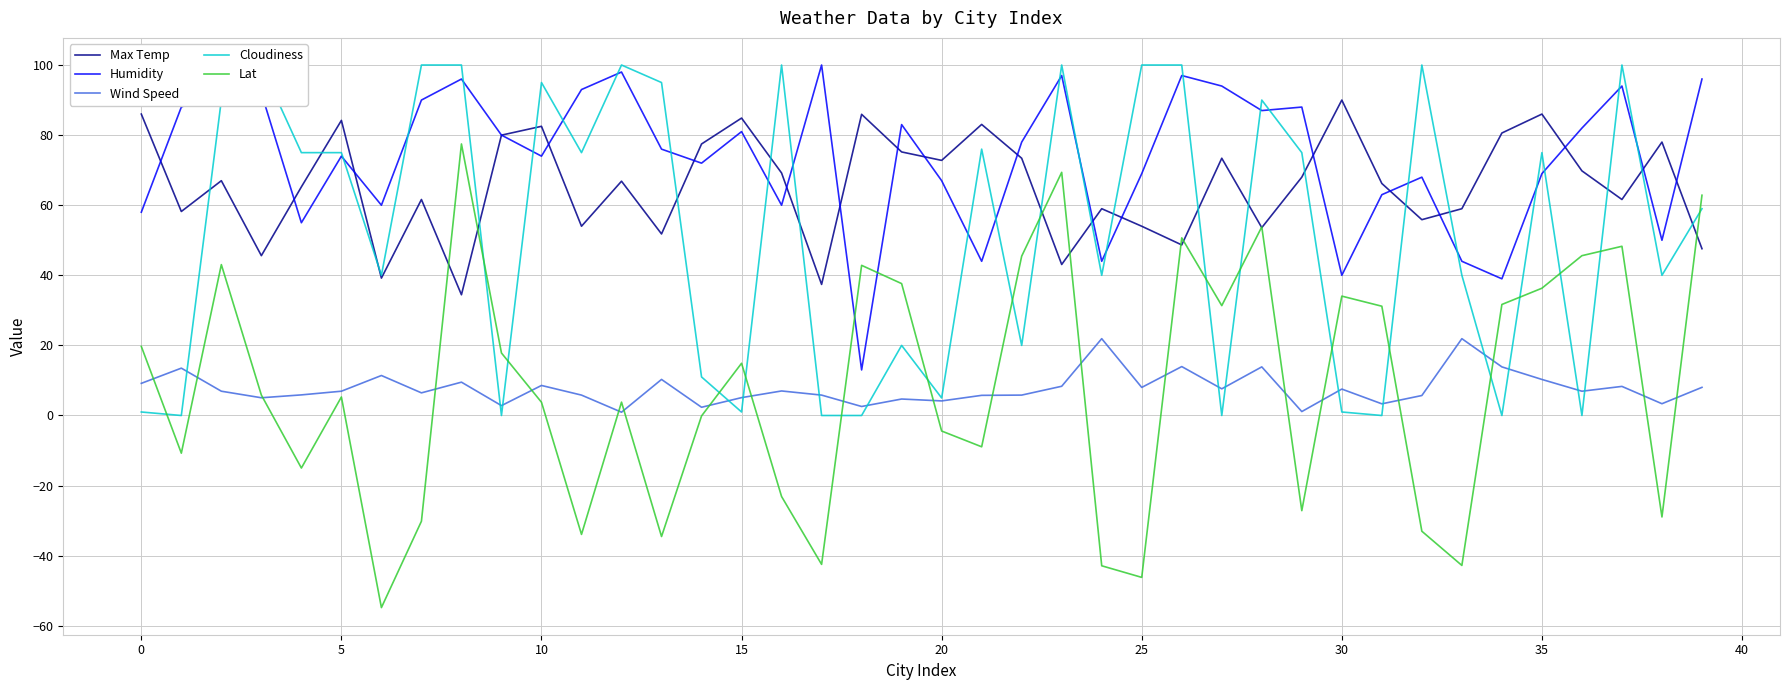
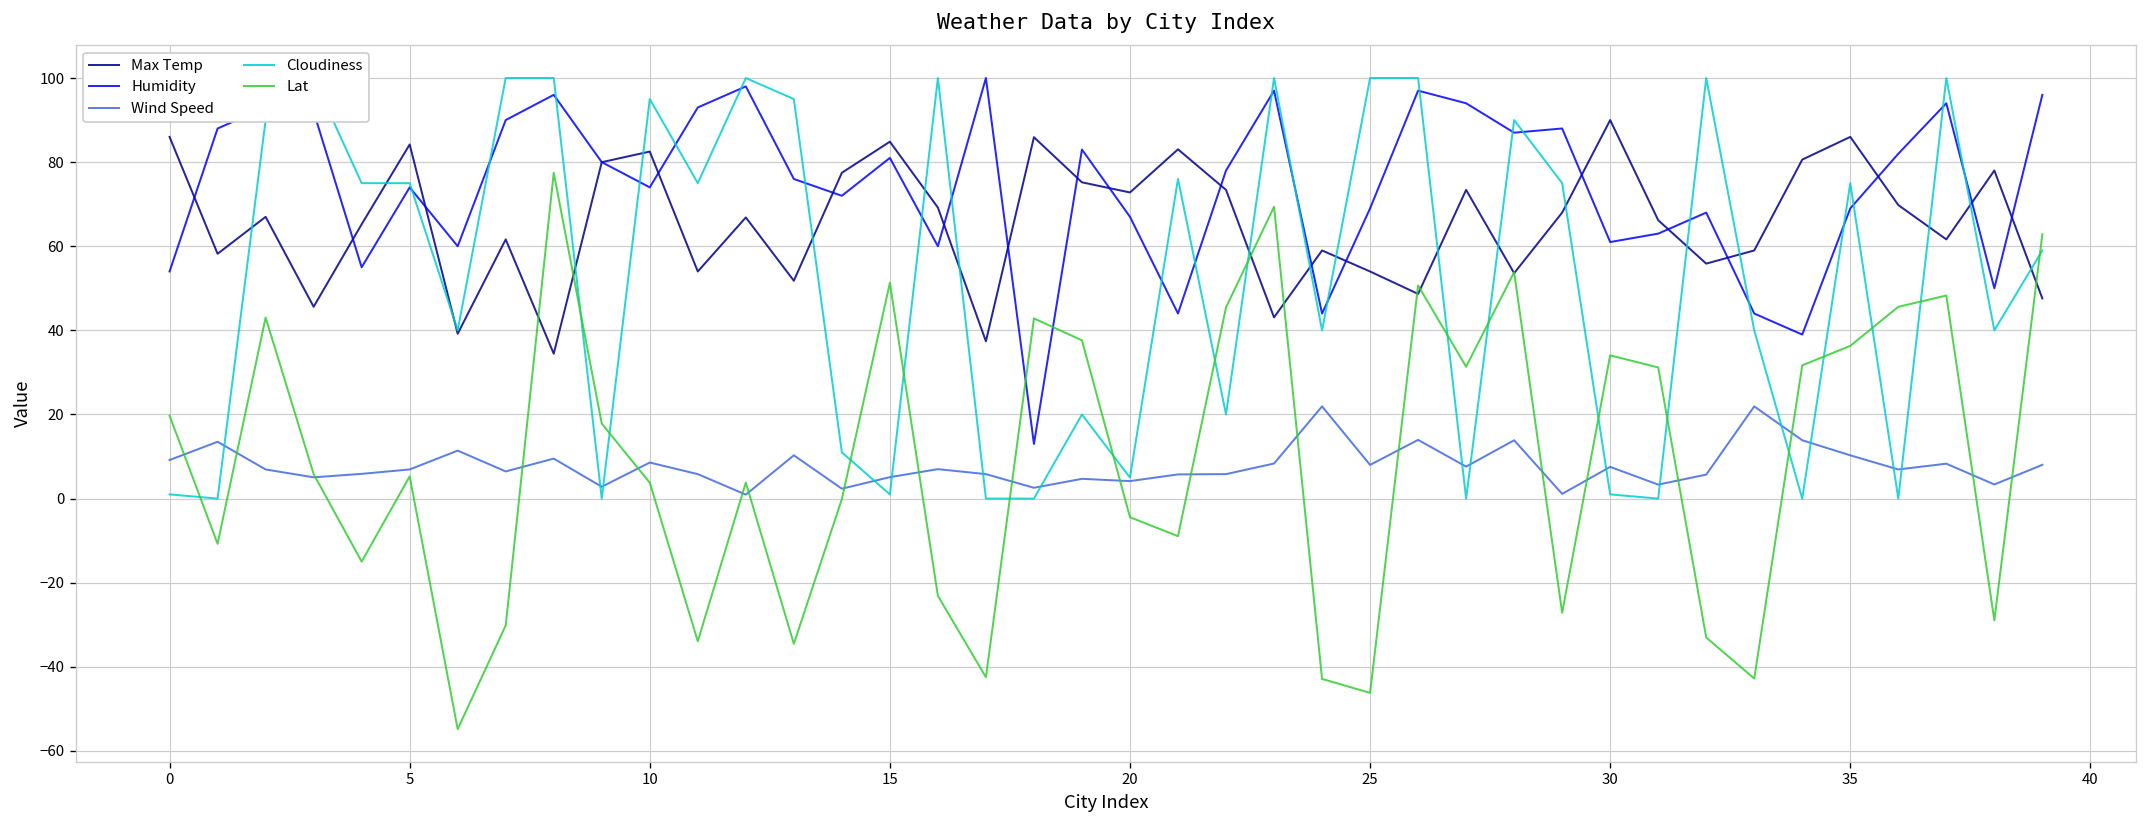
Humidity, 0: 58 -> 54
Lat, 15: 15 -> 51
Humidity, 30: 40 -> 61
